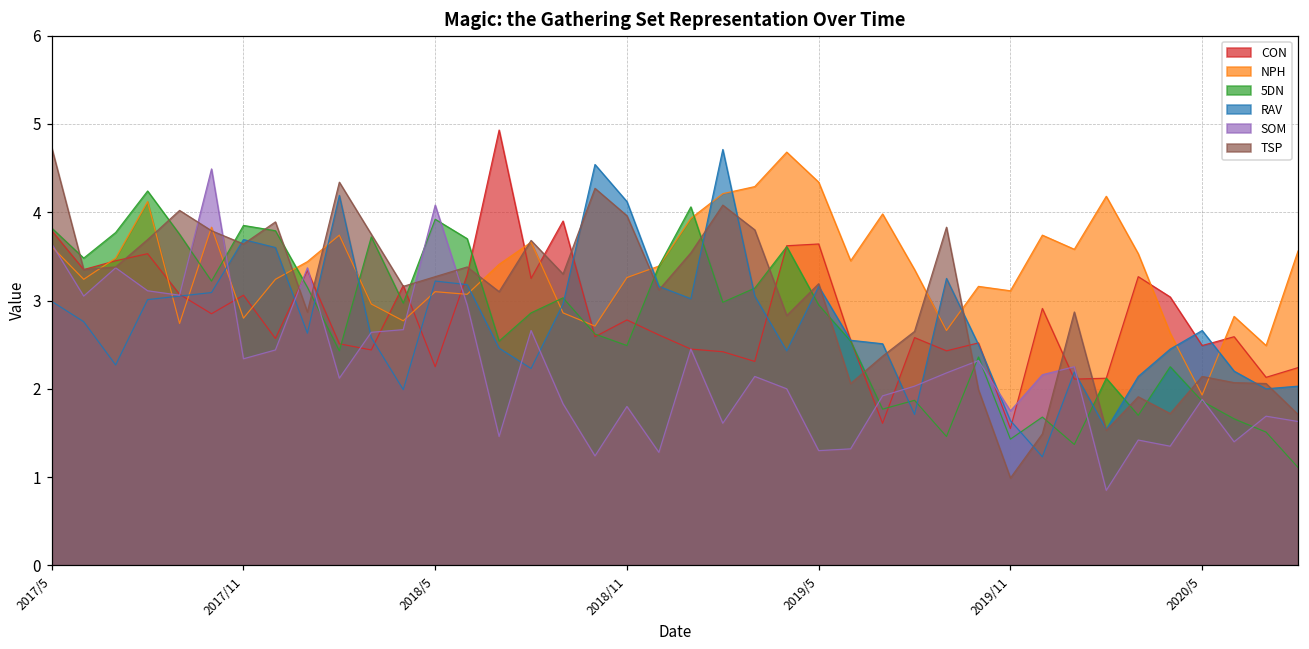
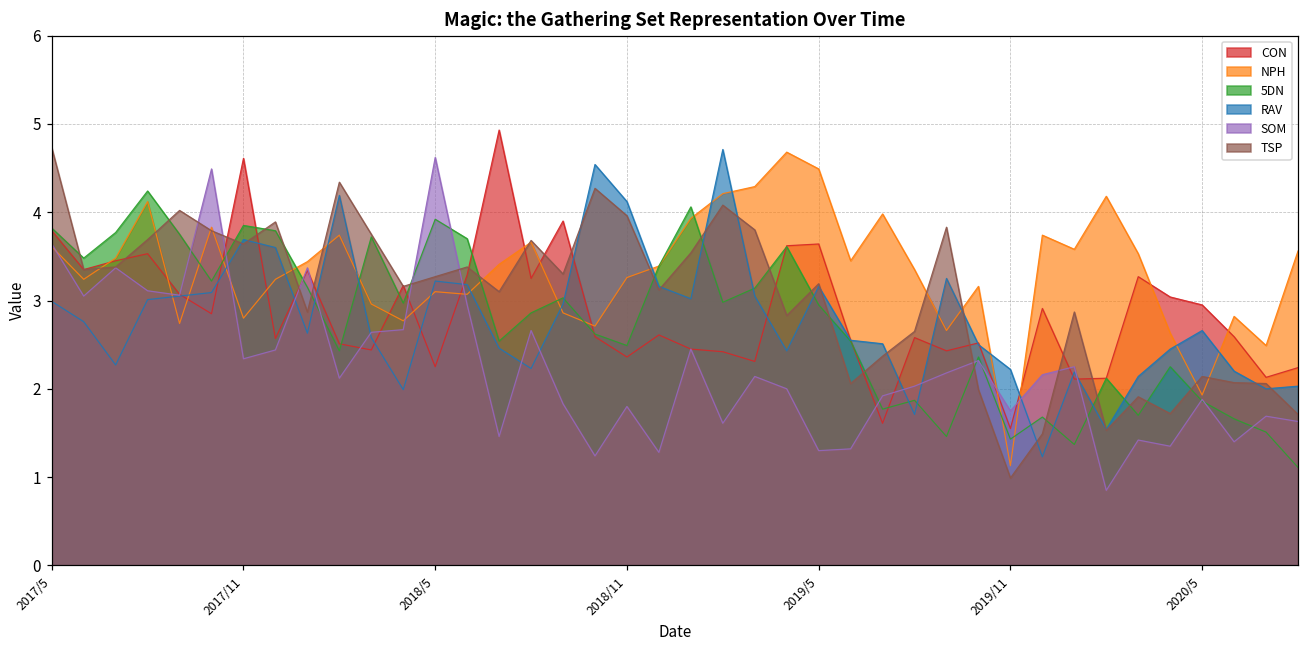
CON, 2017/11: 3.1 -> 4.6
SOM, 2018/5: 4.1 -> 4.6
CON, 2018/11: 2.8 -> 2.4
NPH, 2019/5: 4.3 -> 4.5
NPH, 2019/11: 3.1 -> 1.1
RAV, 2019/11: 1.6 -> 2.2
CON, 2020/5: 2.5 -> 3.0
